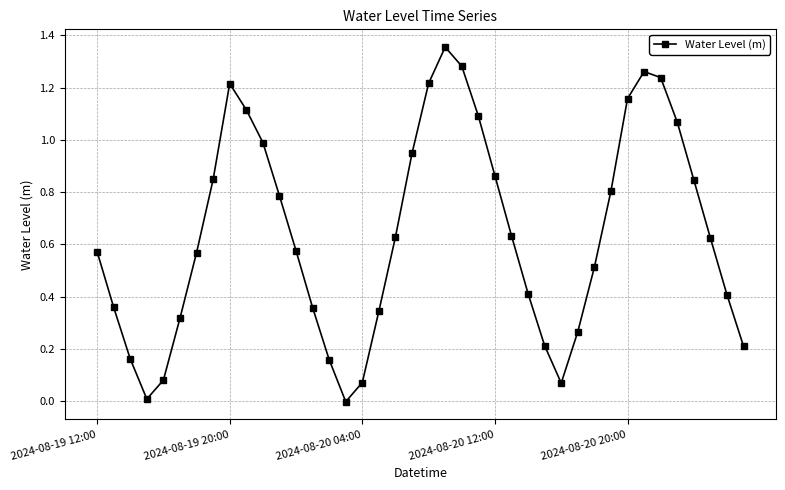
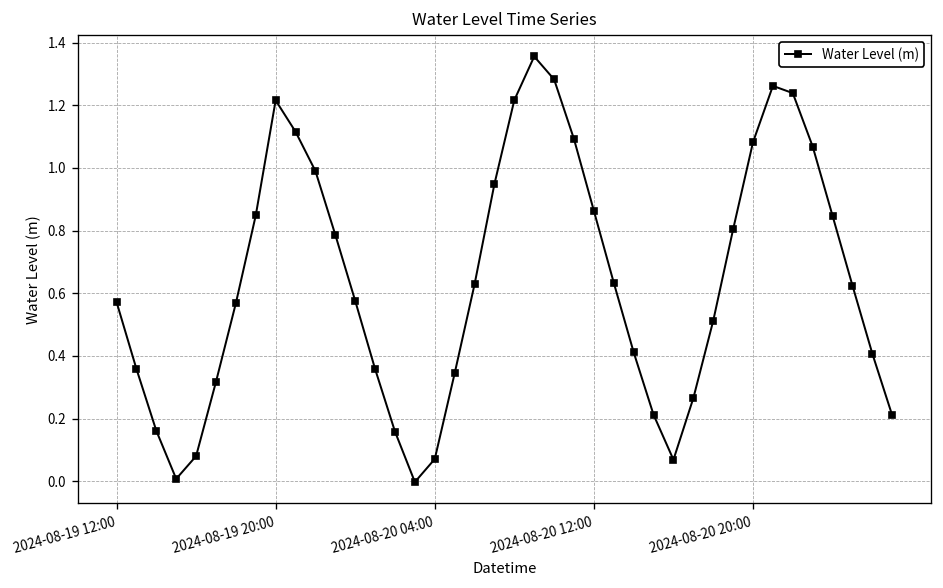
2024-08-20 20:00: 1.16 -> 1.08
